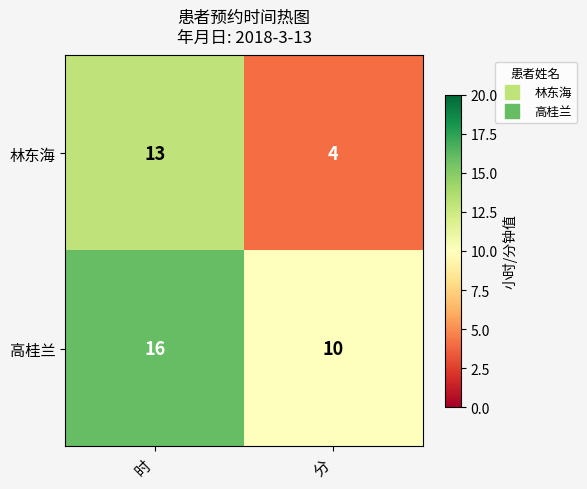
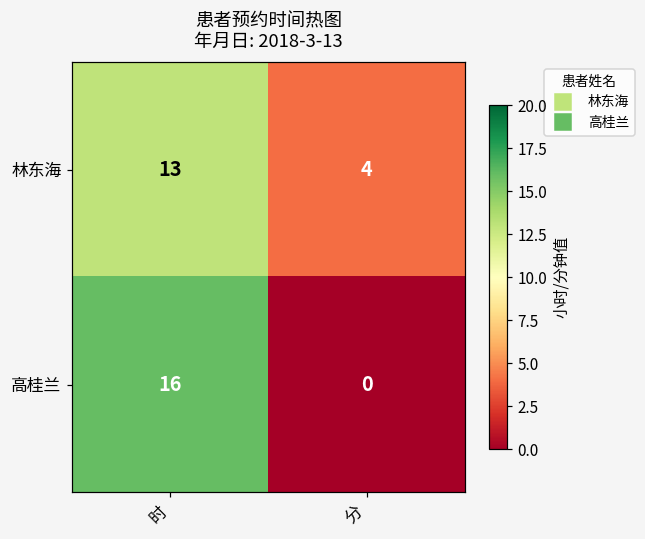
高桂兰, 分: 10 -> 0
